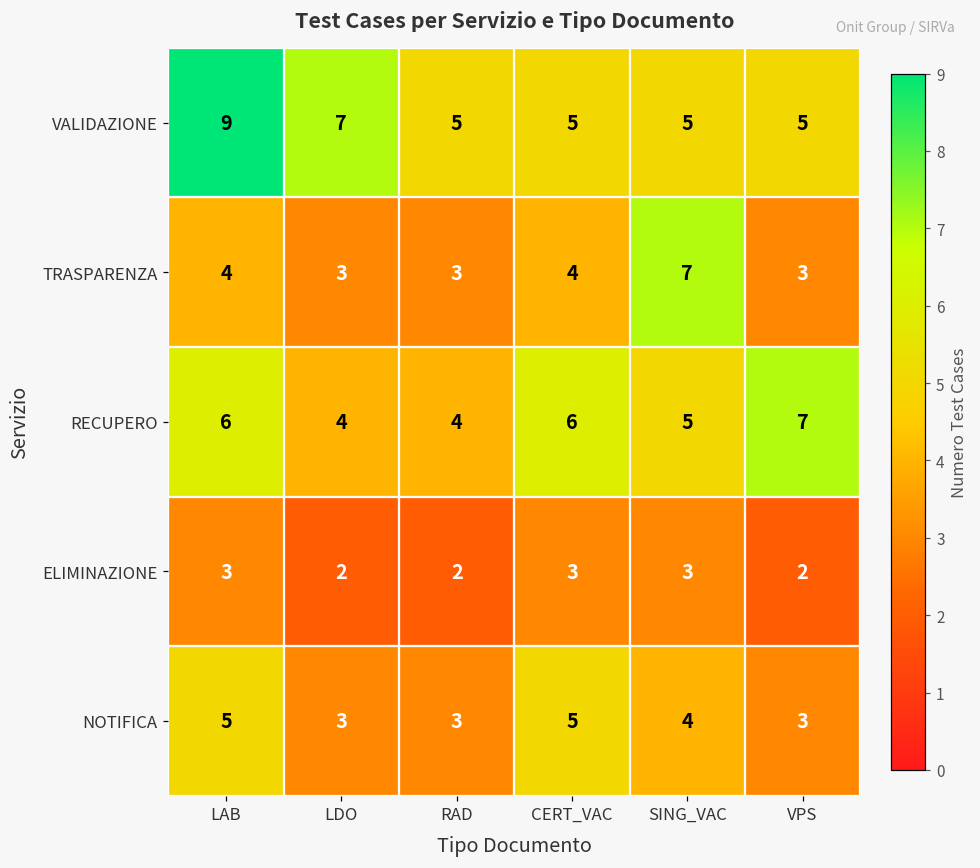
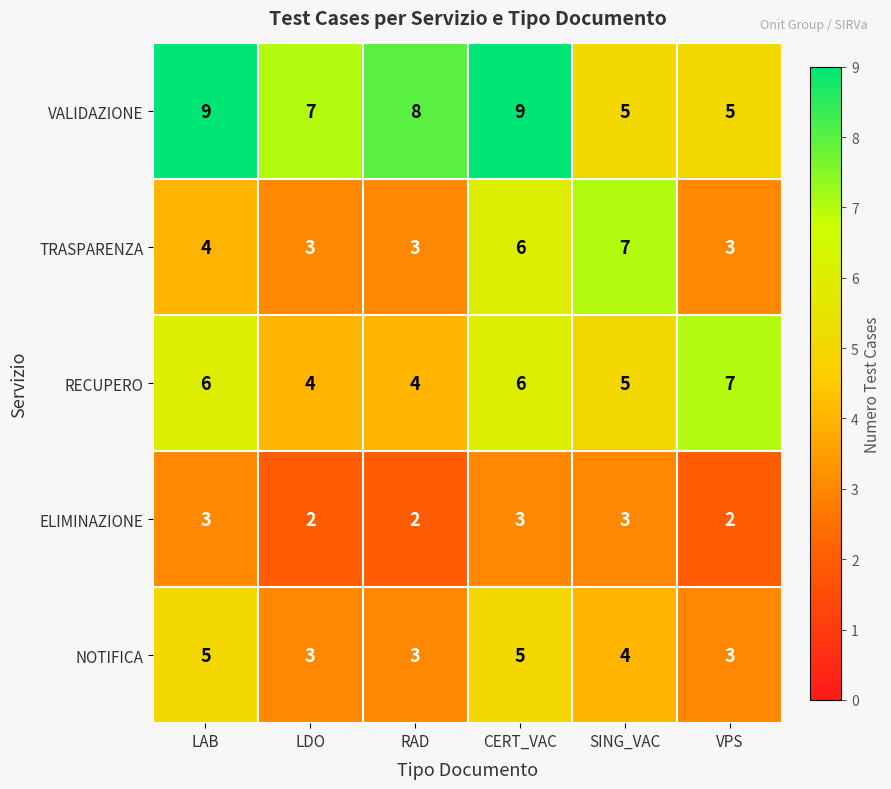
VALIDAZIONE, RAD: 5 -> 8
VALIDAZIONE, CERT_VAC: 5 -> 9
TRASPARENZA, CERT_VAC: 4 -> 6
